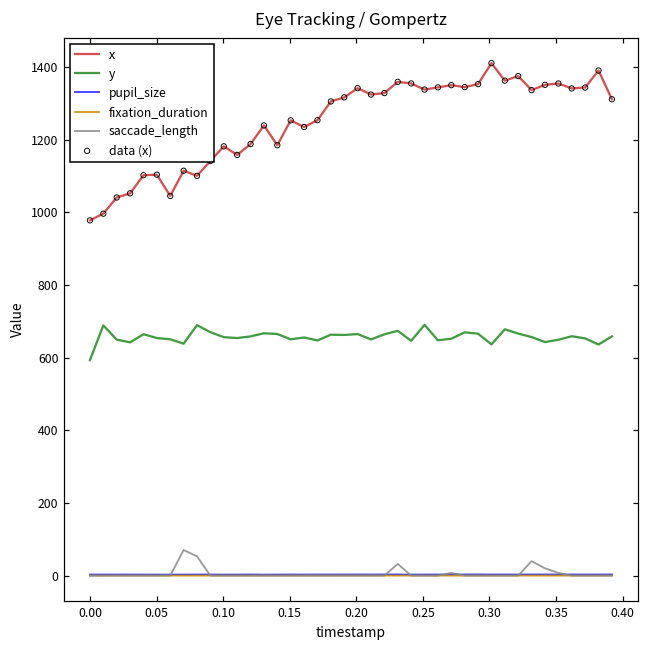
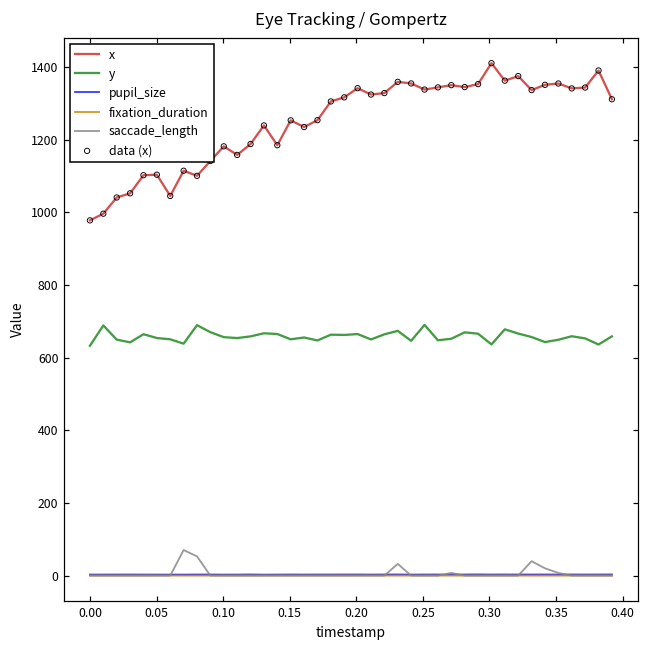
y, 0.00: 590 -> 630
